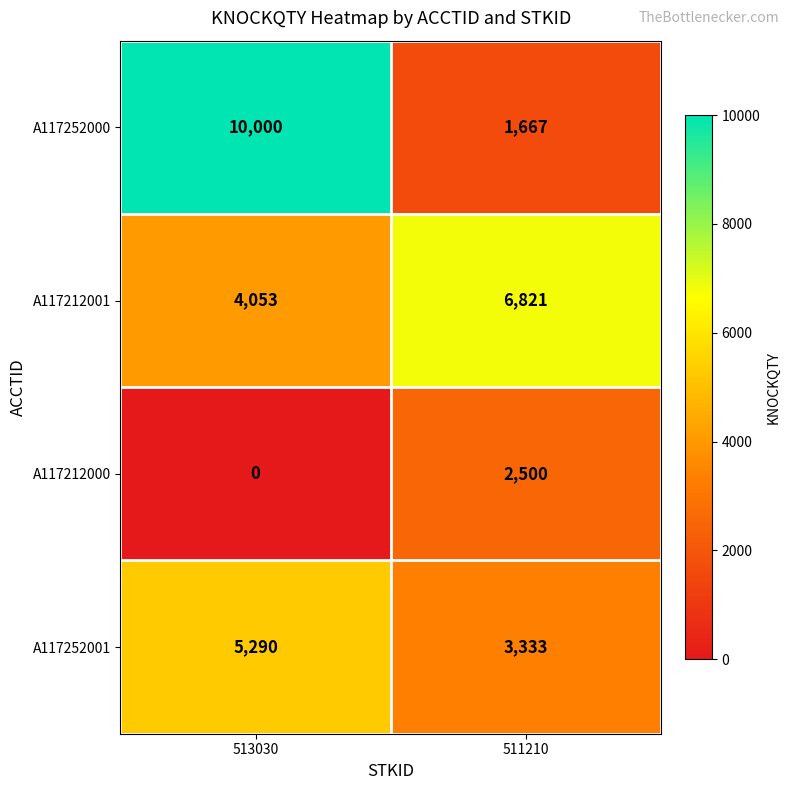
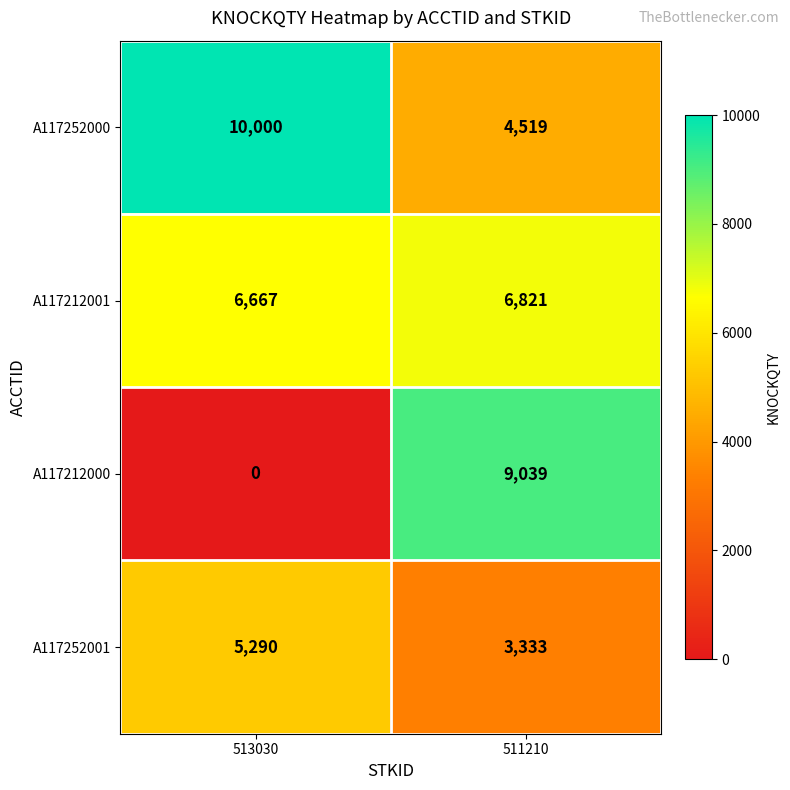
A117252000, 511210: 1,667 -> 4,519
A117212001, 513030: 4,053 -> 6,667
A117212000, 511210: 2,500 -> 9,039
